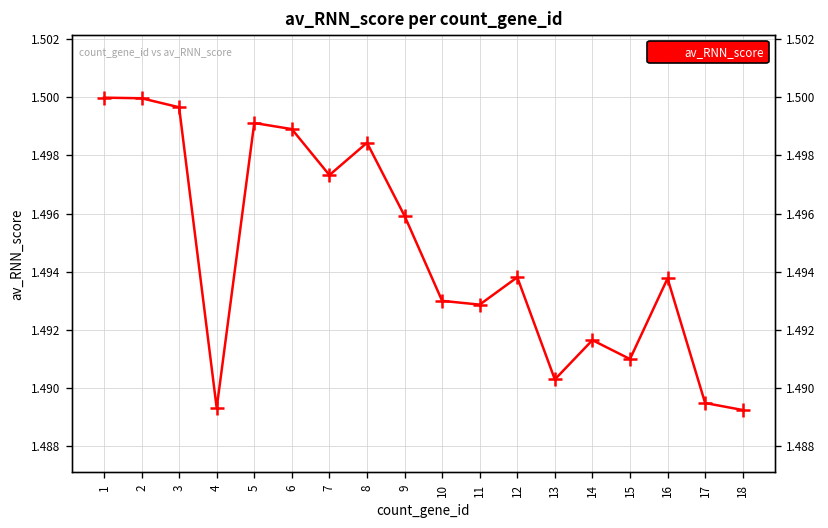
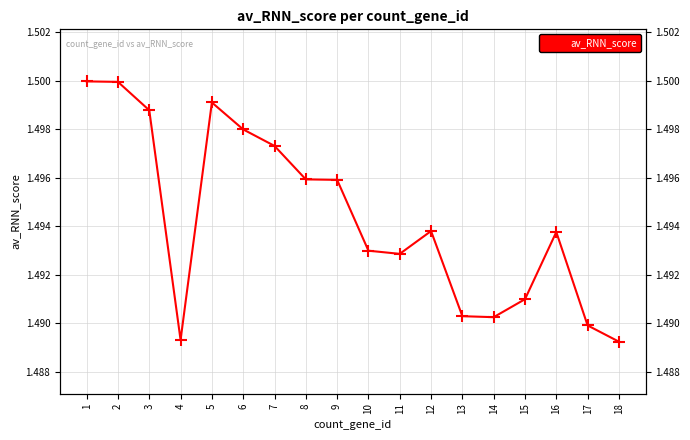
3: 1.4997 -> 1.4988
6: 1.4989 -> 1.4980
8: 1.4984 -> 1.4959
14: 1.4917 -> 1.4903
17: 1.4895 -> 1.4899
